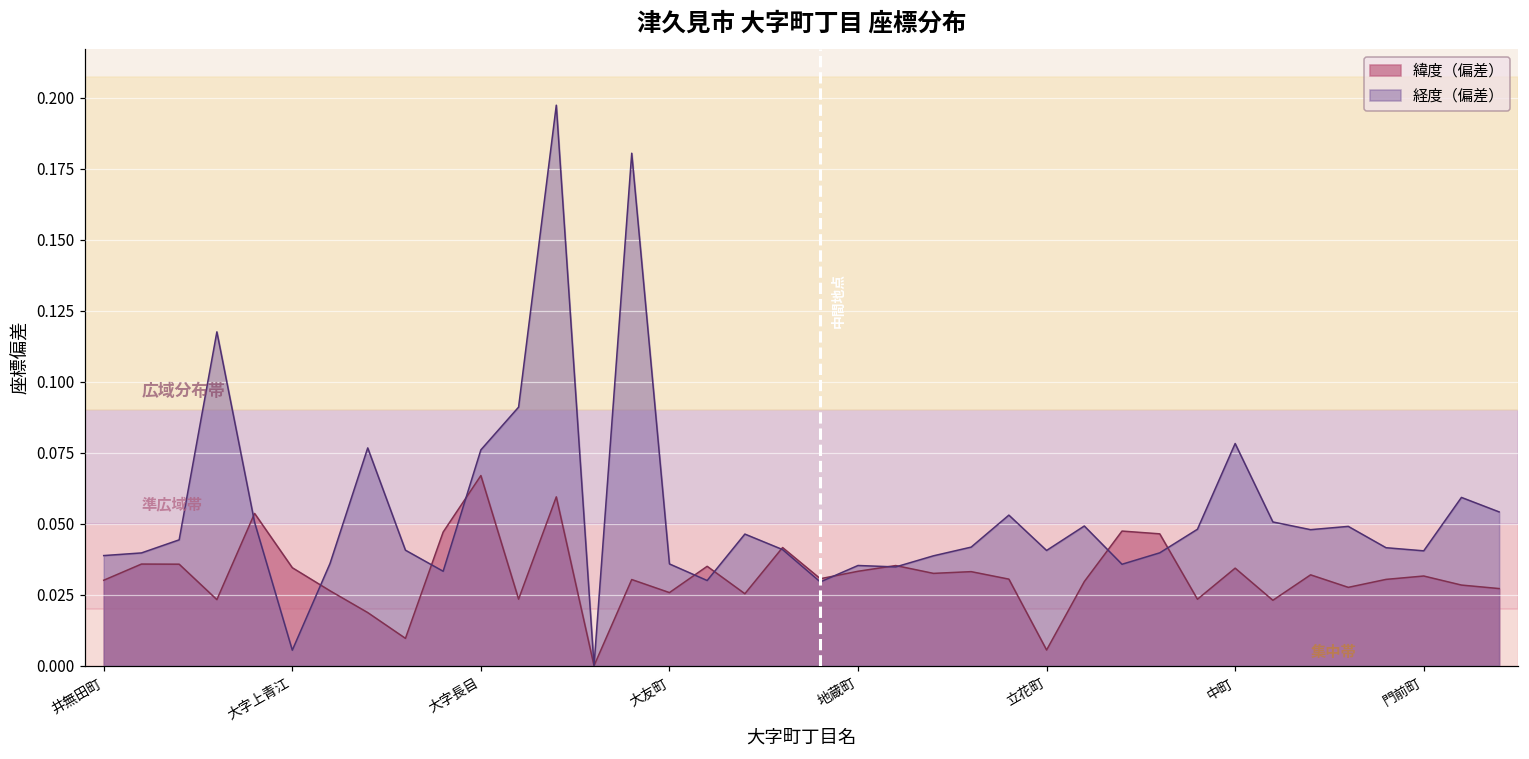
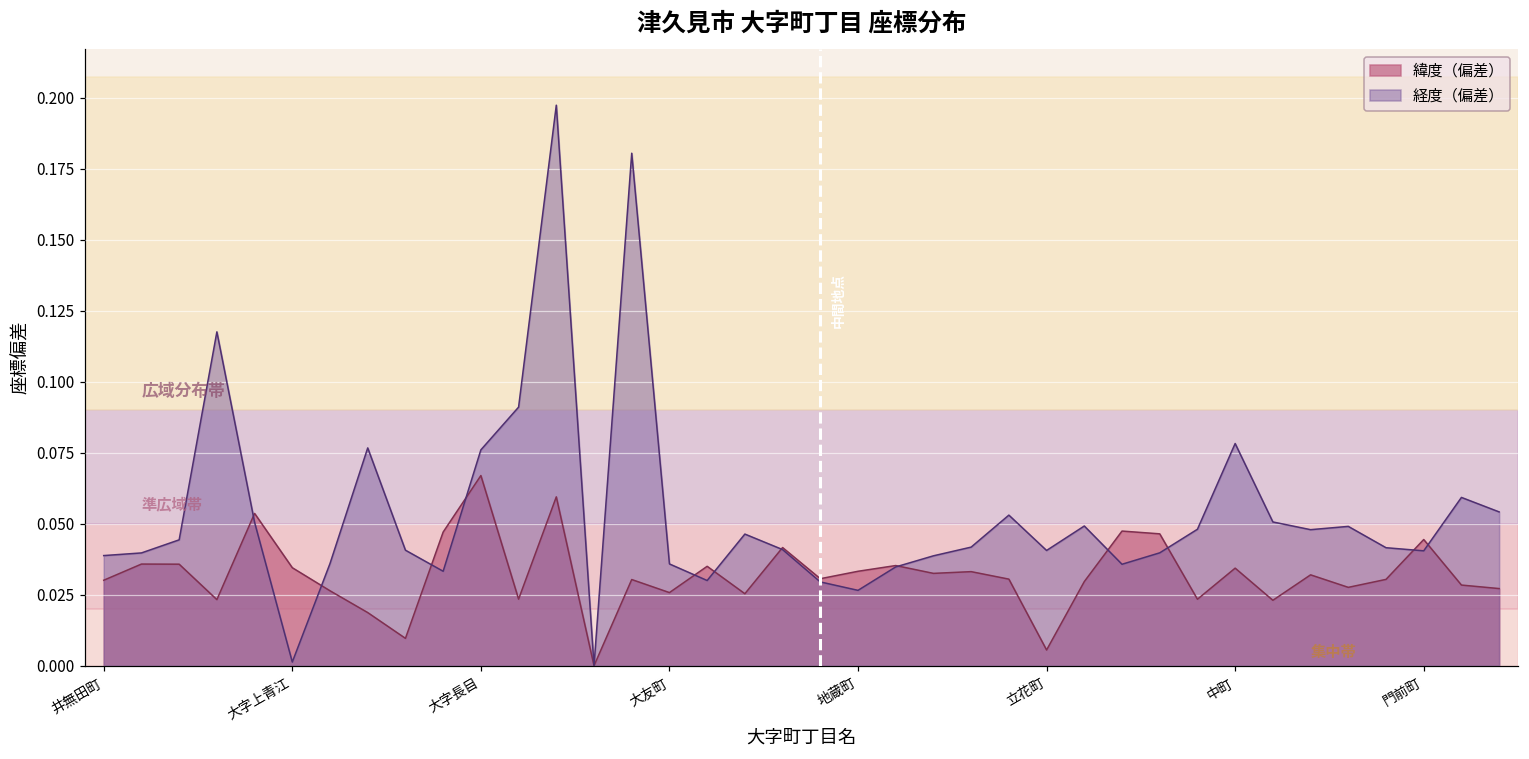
経度（偏差）, 大字上青江: 0.005 -> 0.001
経度（偏差）, 地蔵町: 0.035 -> 0.027
緯度（偏差）, 門前町: 0.032 -> 0.044
